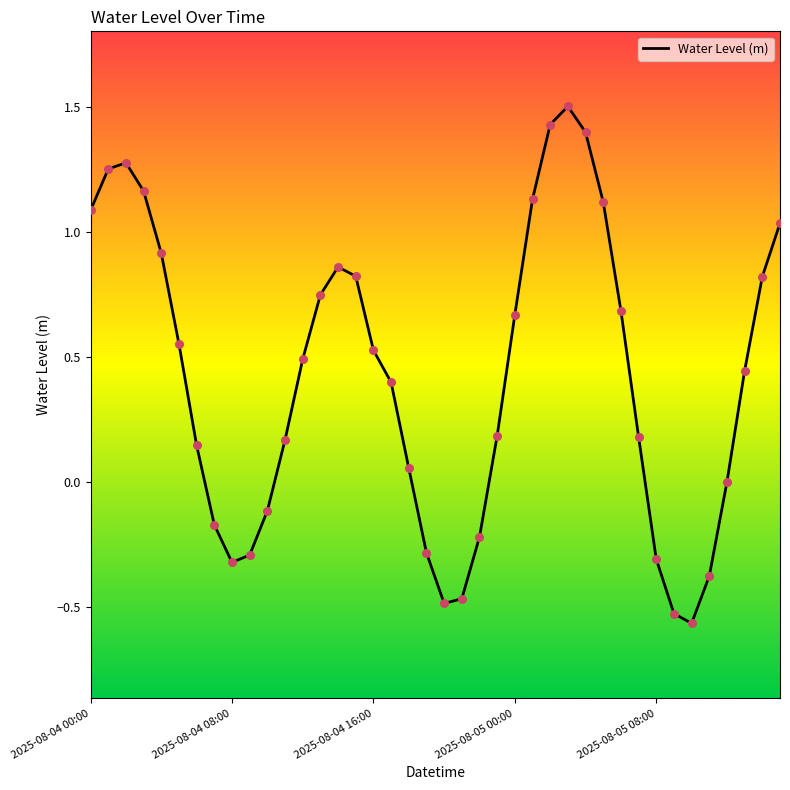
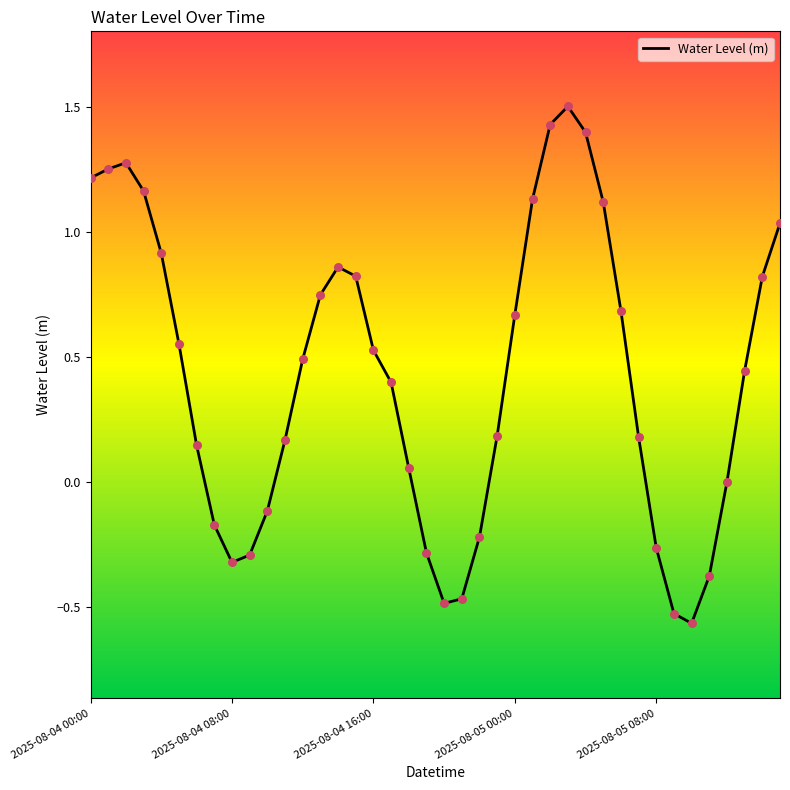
2025-08-04 00:00: 1.09 -> 1.21
2025-08-05 08:00: -0.31 -> -0.26
